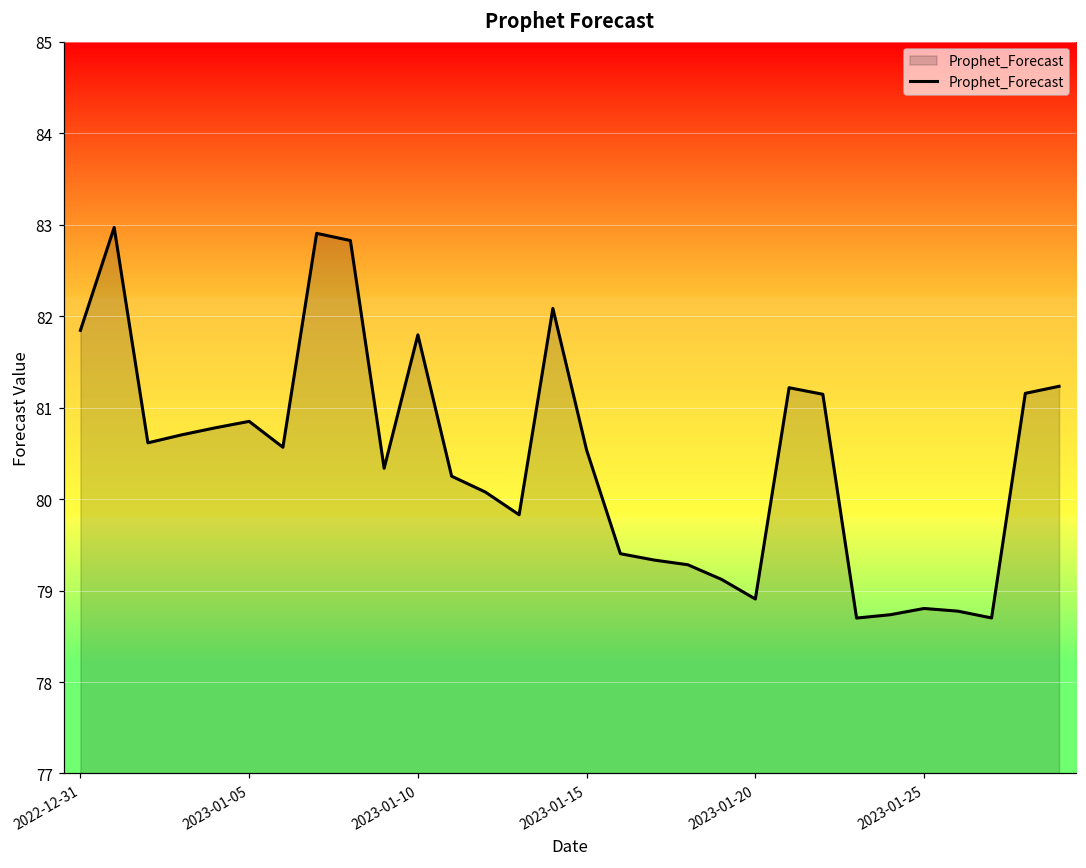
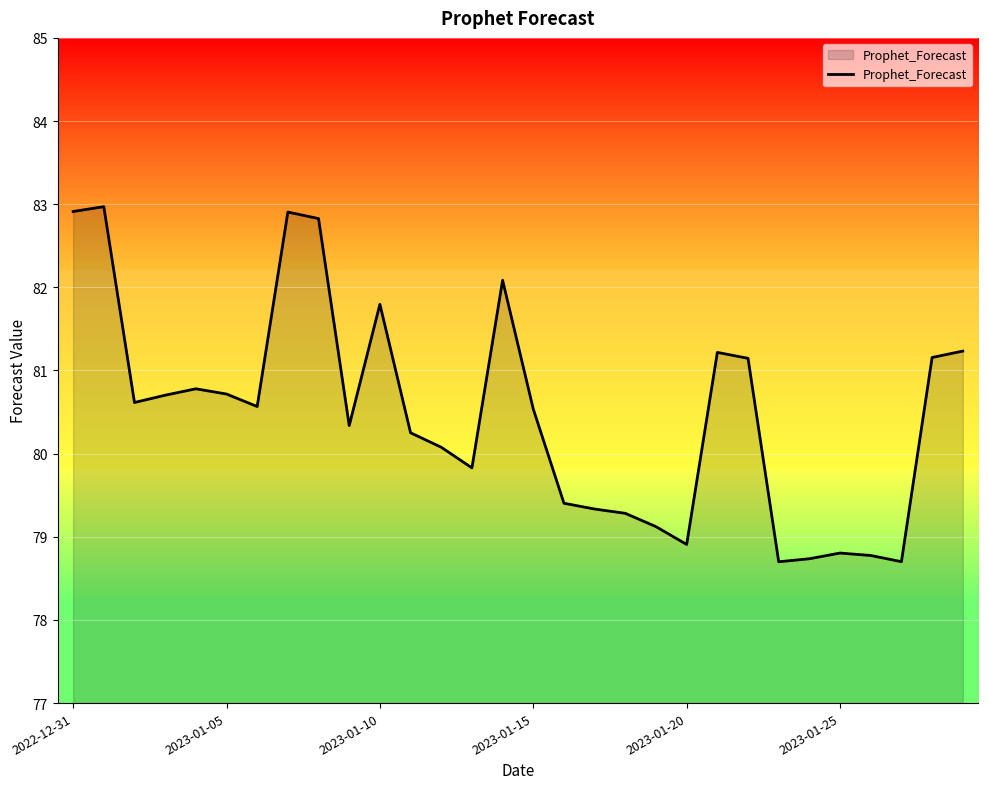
2022-12-31: 81.8 -> 82.9
2023-01-05: 80.8 -> 80.7
